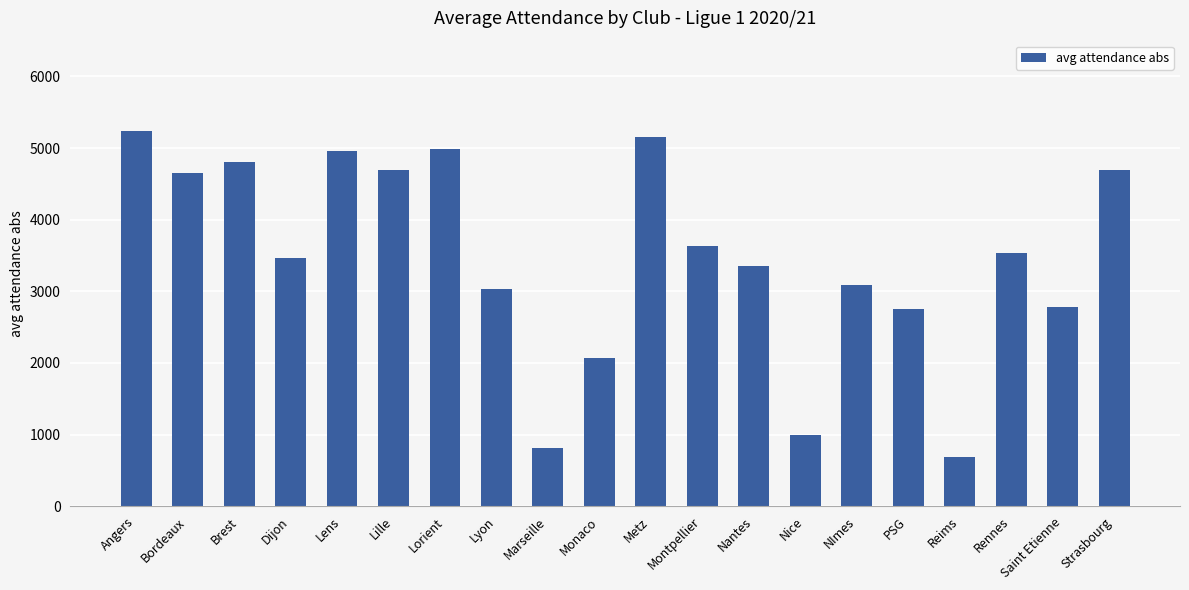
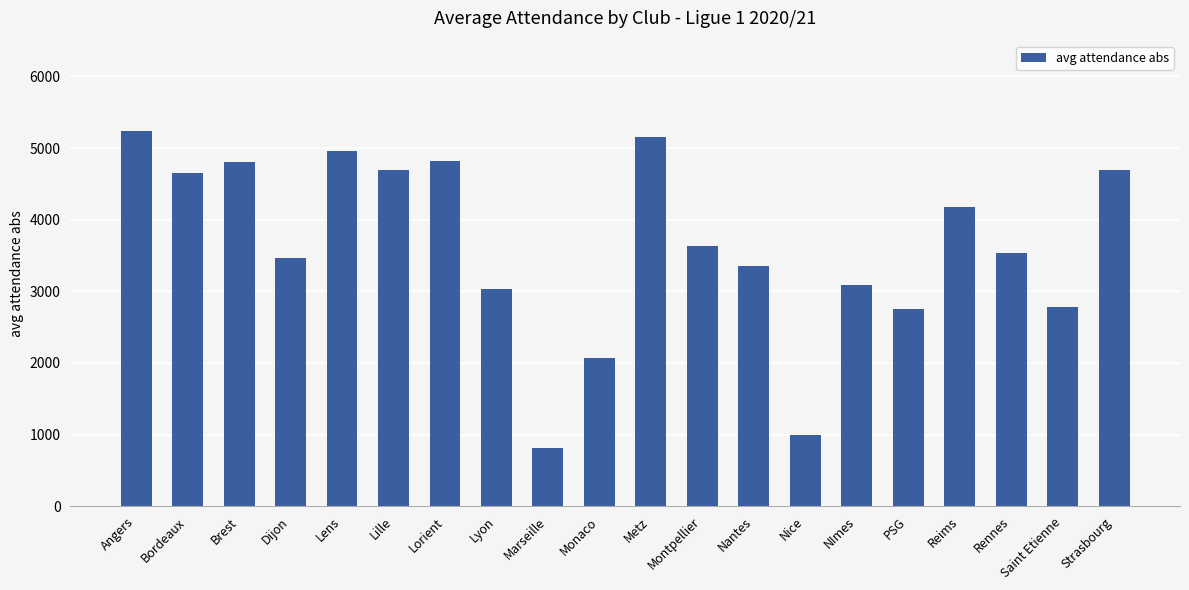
Lorient: 5000 -> 4800
Reims: 700 -> 4200
